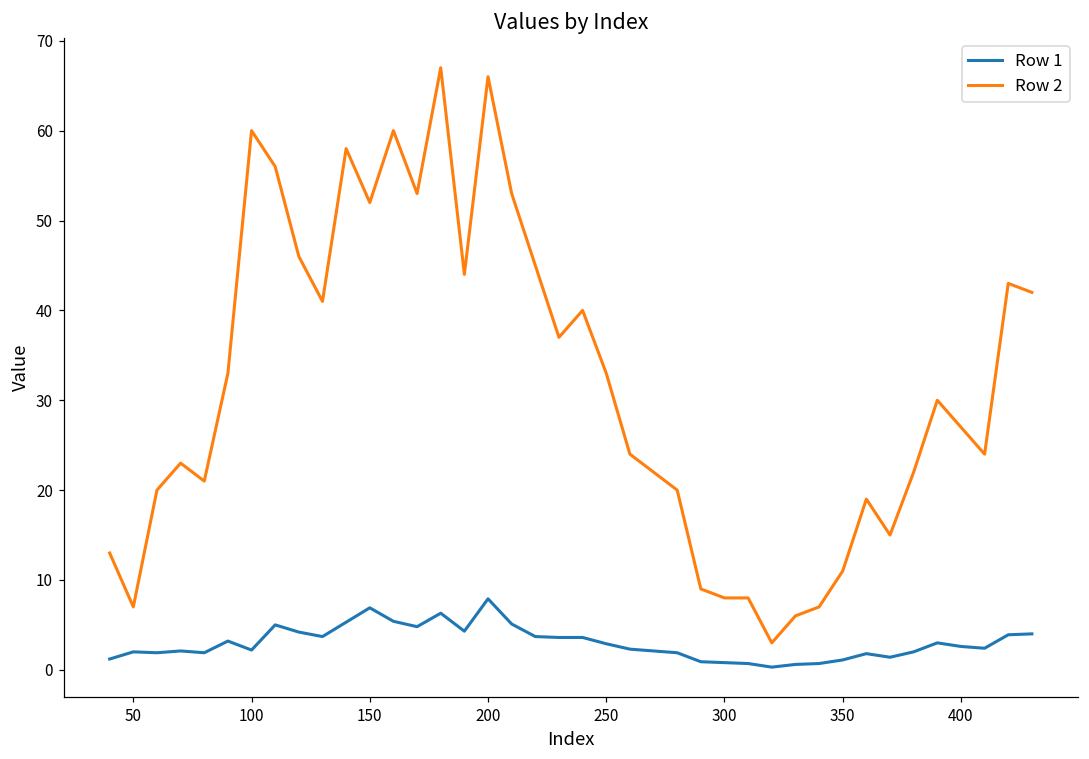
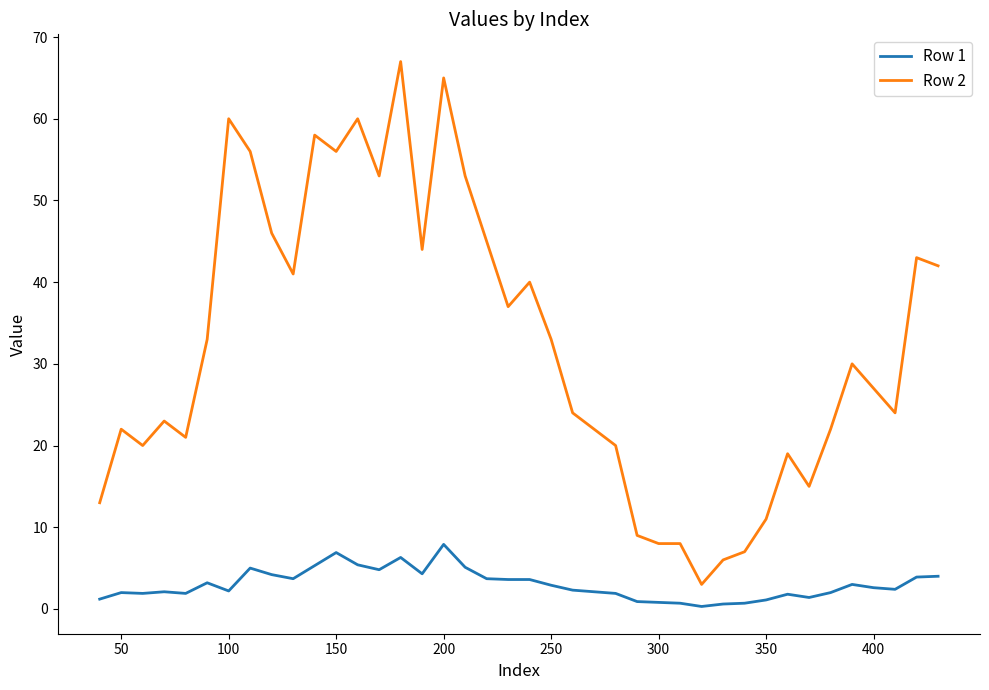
Row 2, 50: 7 -> 22
Row 2, 150: 52 -> 56
Row 2, 200: 66 -> 65
